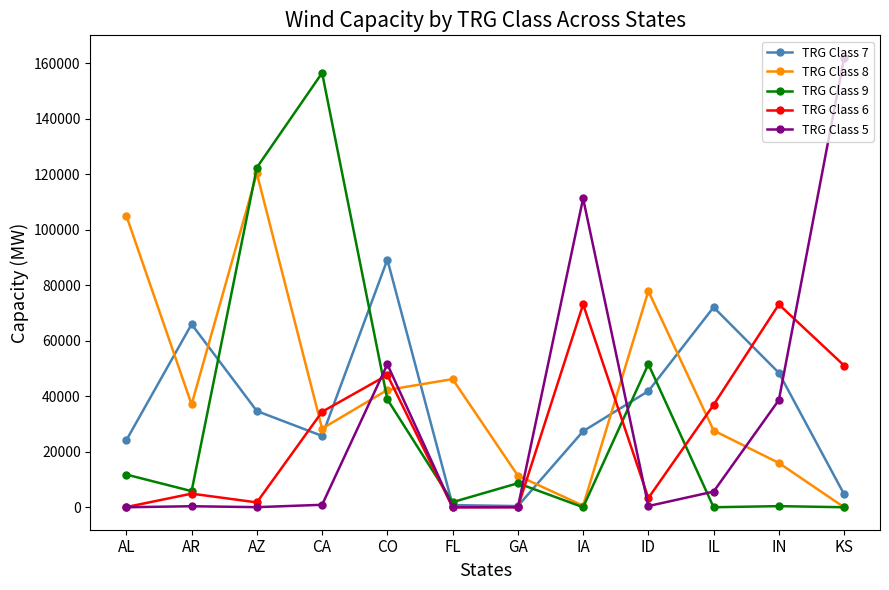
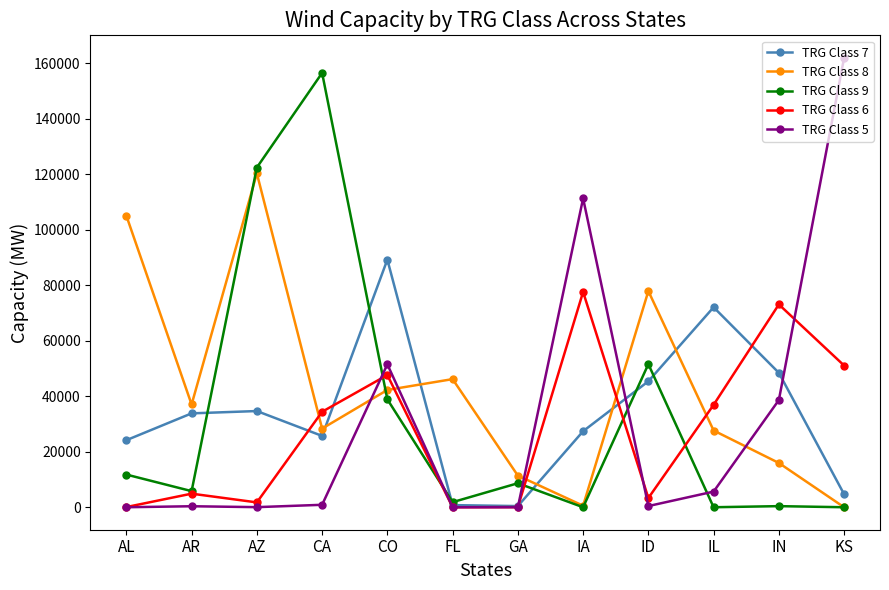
TRG Class 7, AR: 66000 -> 34000
TRG Class 6, IA: 73000 -> 78000
TRG Class 7, ID: 42000 -> 45000
